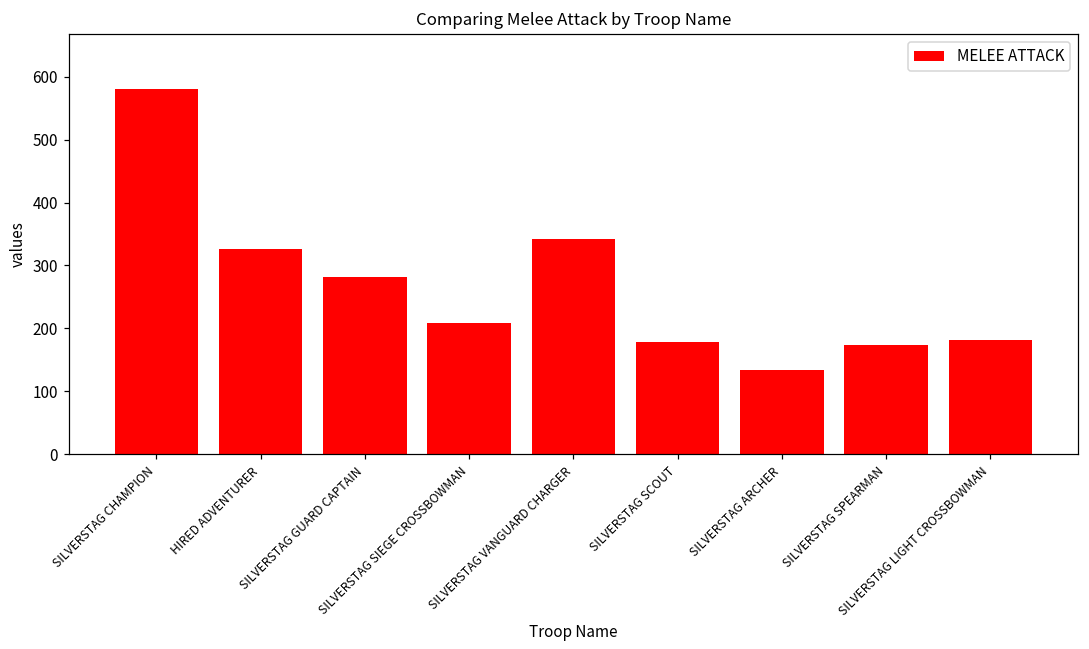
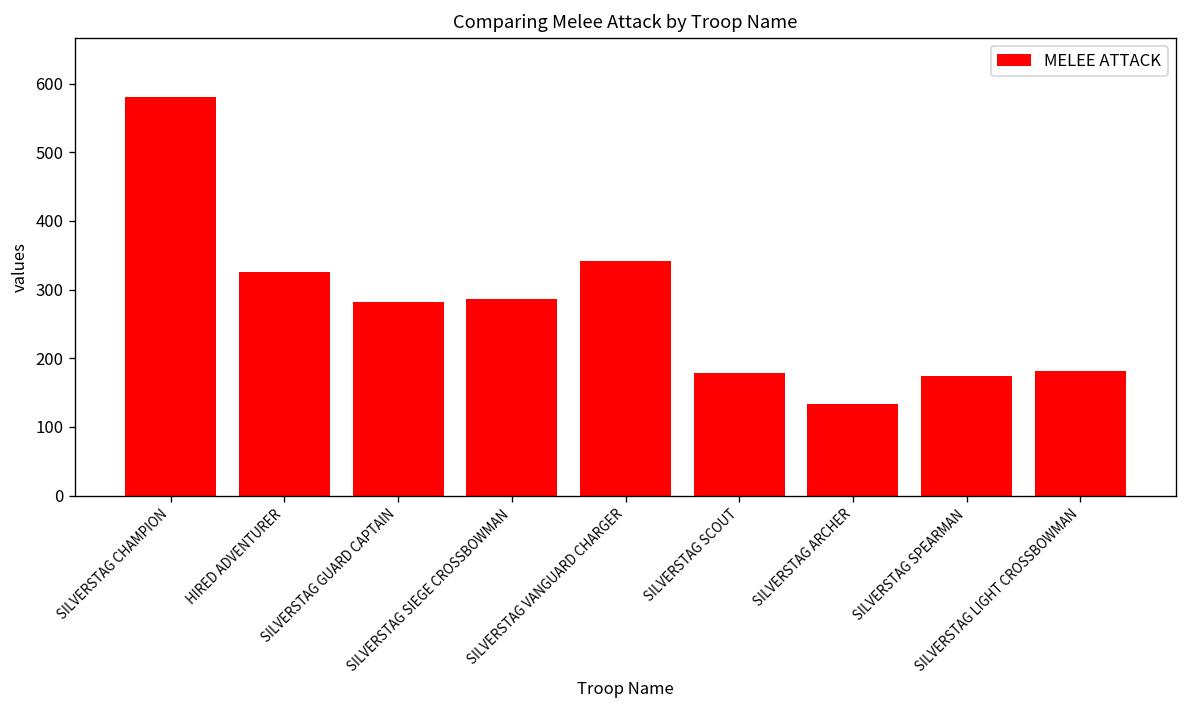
SILVERSTAG SIEGE CROSSBOWMAN: 210 -> 290
